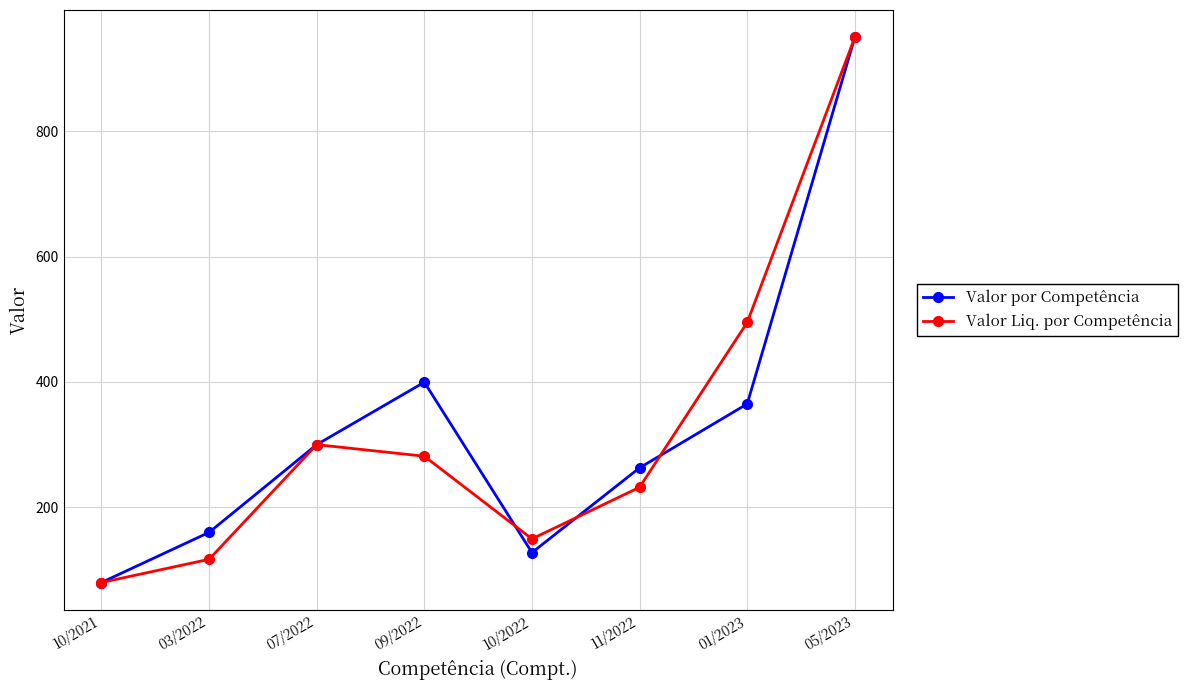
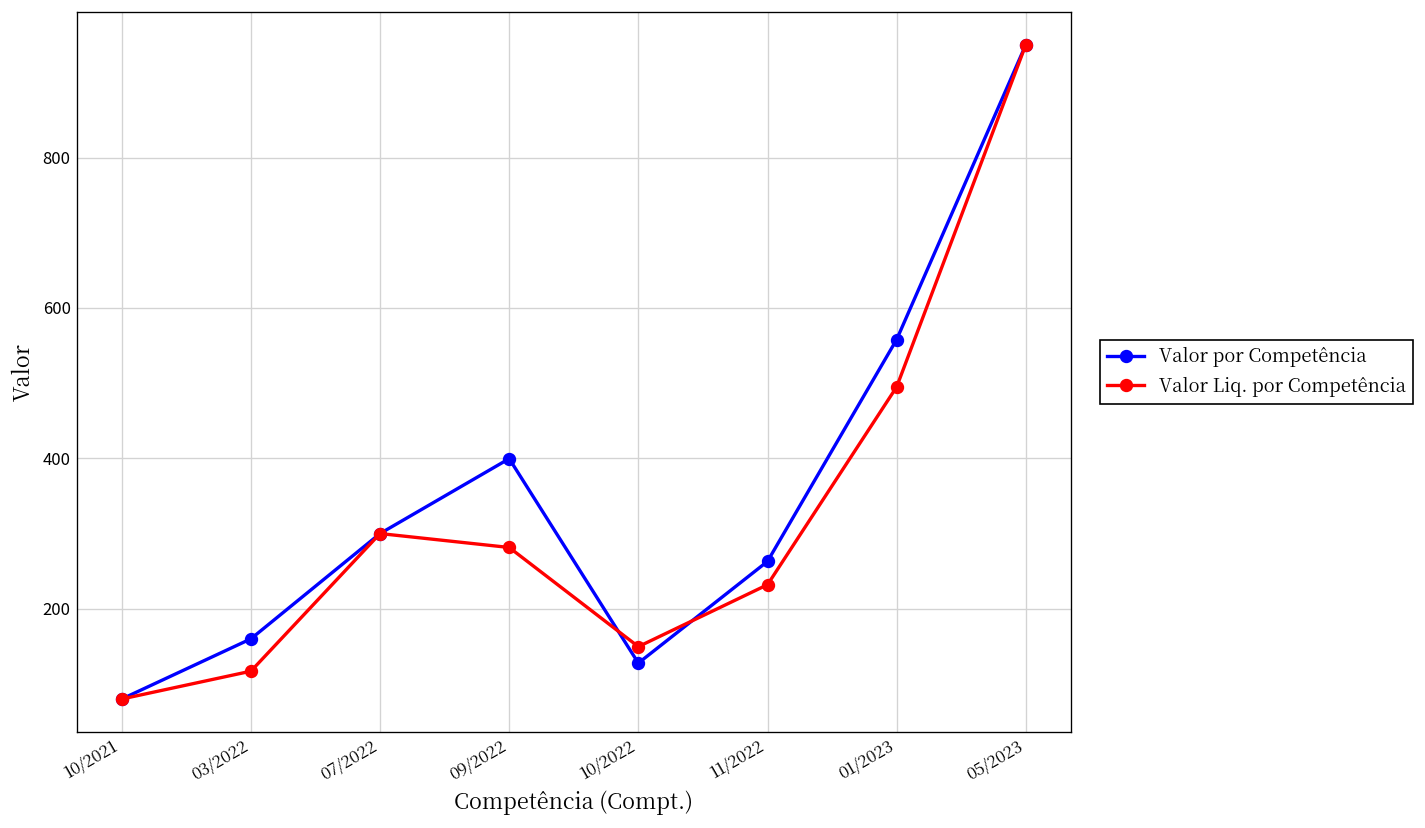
Valor por Competência, 01/2023: 370 -> 560
